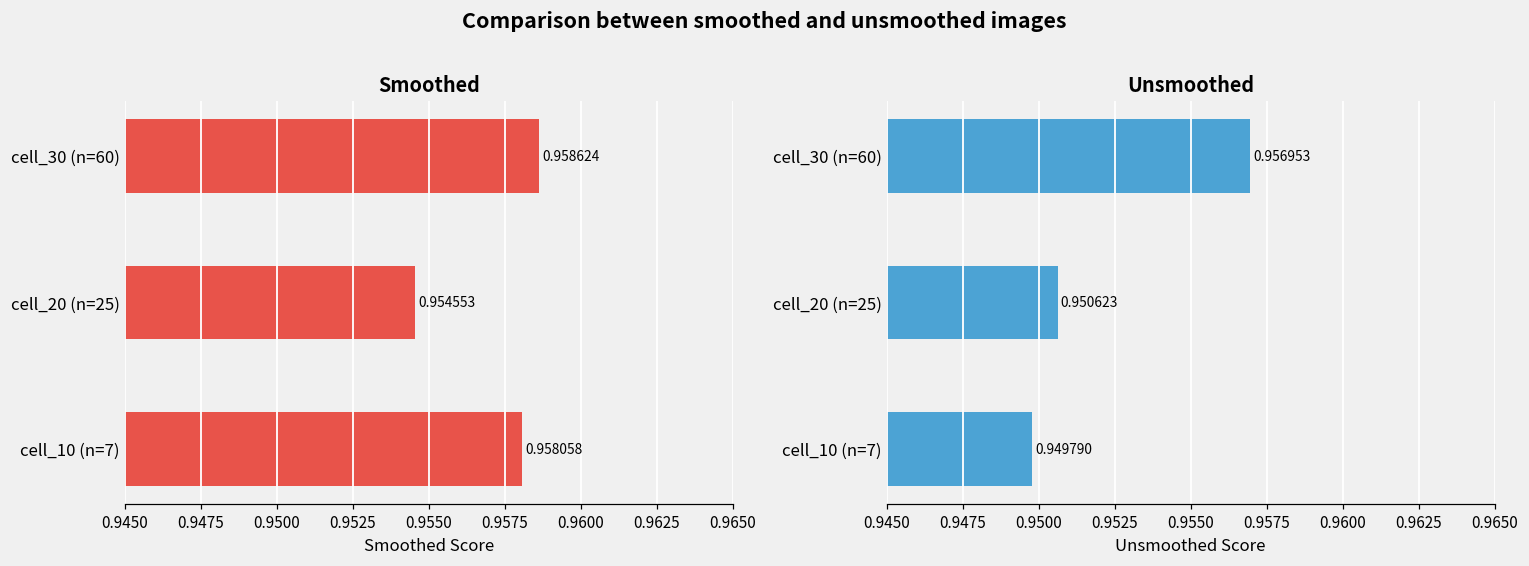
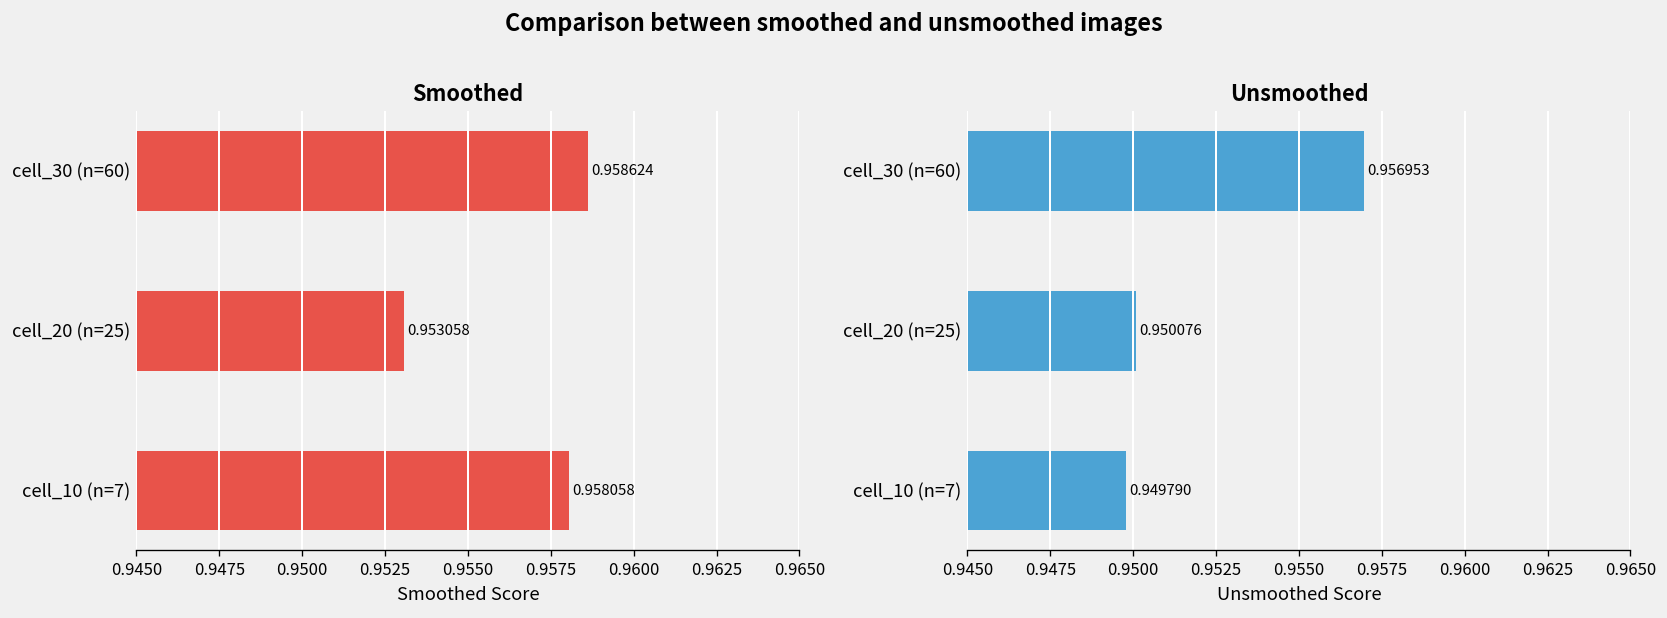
Smoothed, cell_20 (n=25): 0.954553 -> 0.953058
Unsmoothed, cell_20 (n=25): 0.950623 -> 0.950076
